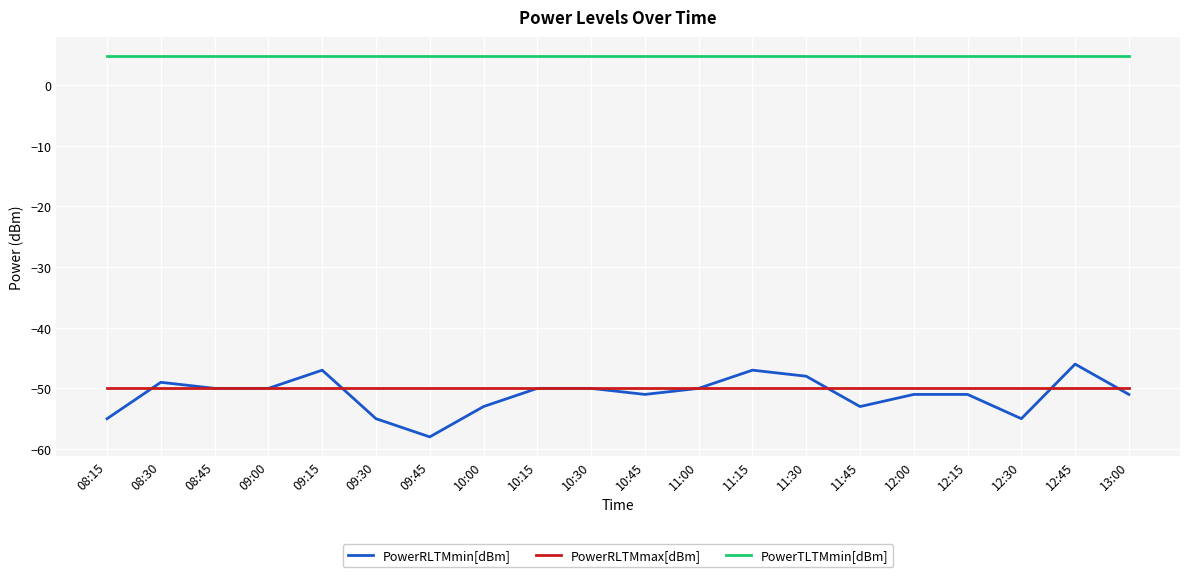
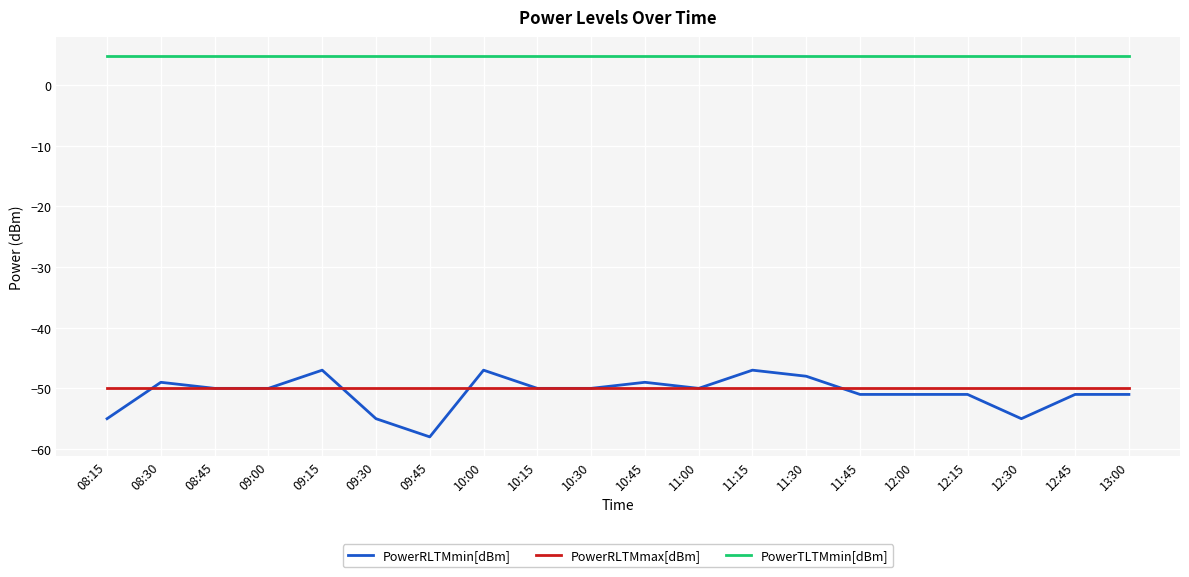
PowerRLTMmin[dBm], 10:00: -53 -> -47
PowerRLTMmin[dBm], 10:45: -51 -> -49
PowerRLTMmin[dBm], 11:45: -53 -> -51
PowerRLTMmin[dBm], 12:45: -46 -> -51
